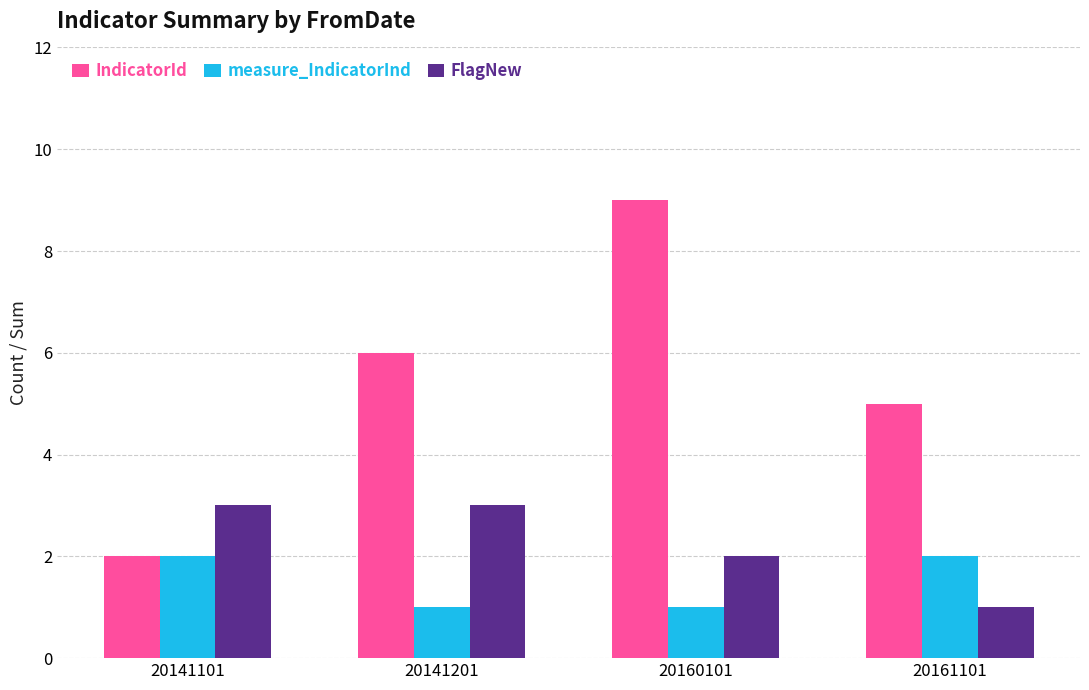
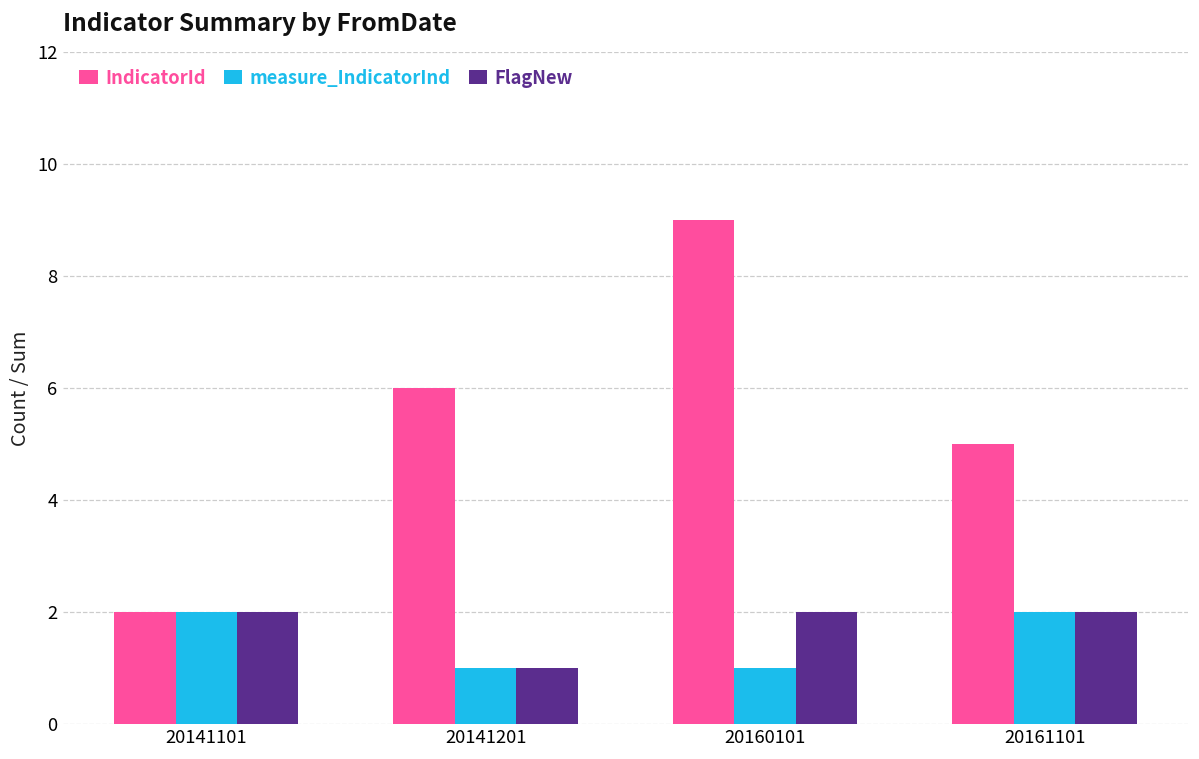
FlagNew, 20141101: 3 -> 2
FlagNew, 20141201: 3 -> 1
FlagNew, 20161101: 1 -> 2
